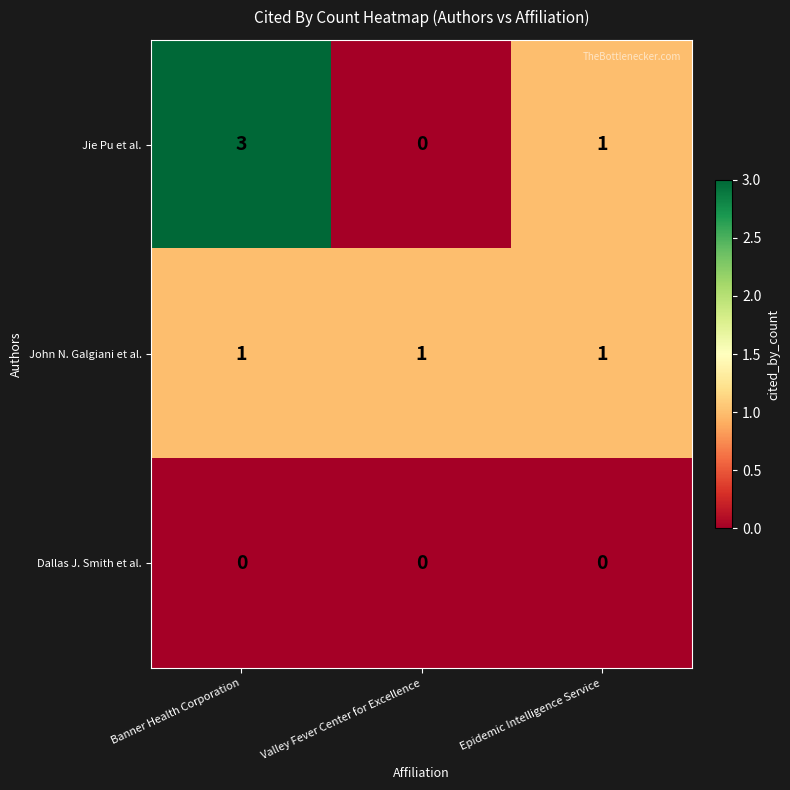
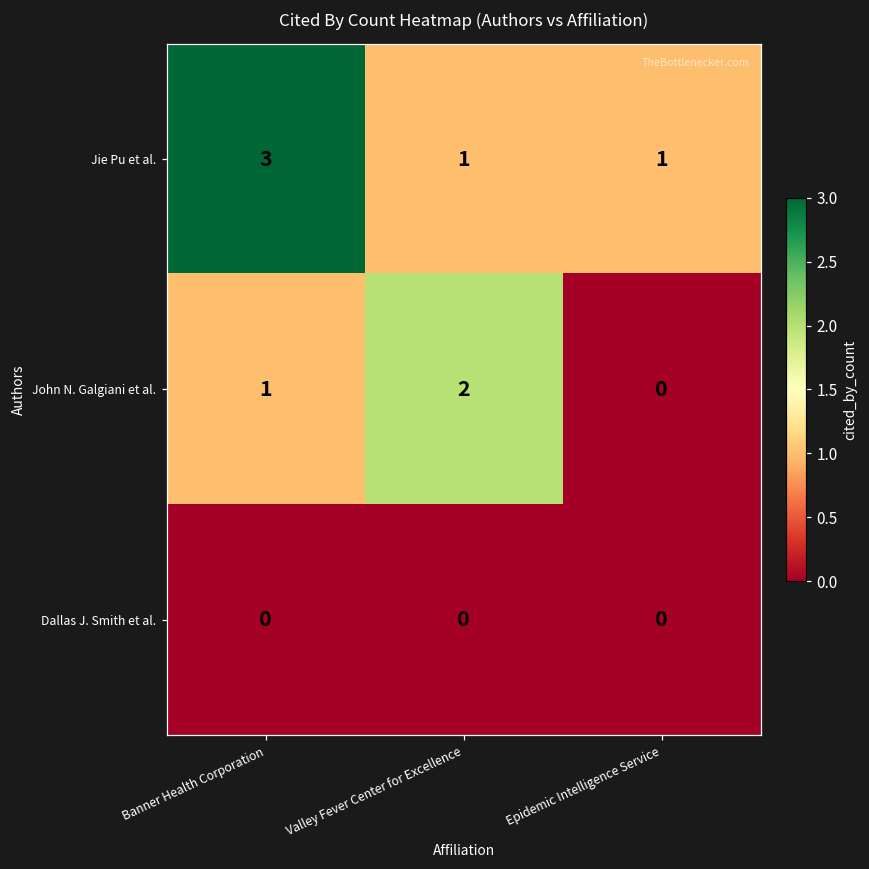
Jie Pu et al., Valley Fever Center for Excellence: 0 -> 1
John N. Galgiani et al., Valley Fever Center for Excellence: 1 -> 2
John N. Galgiani et al., Epidemic Intelligence Service: 1 -> 0
